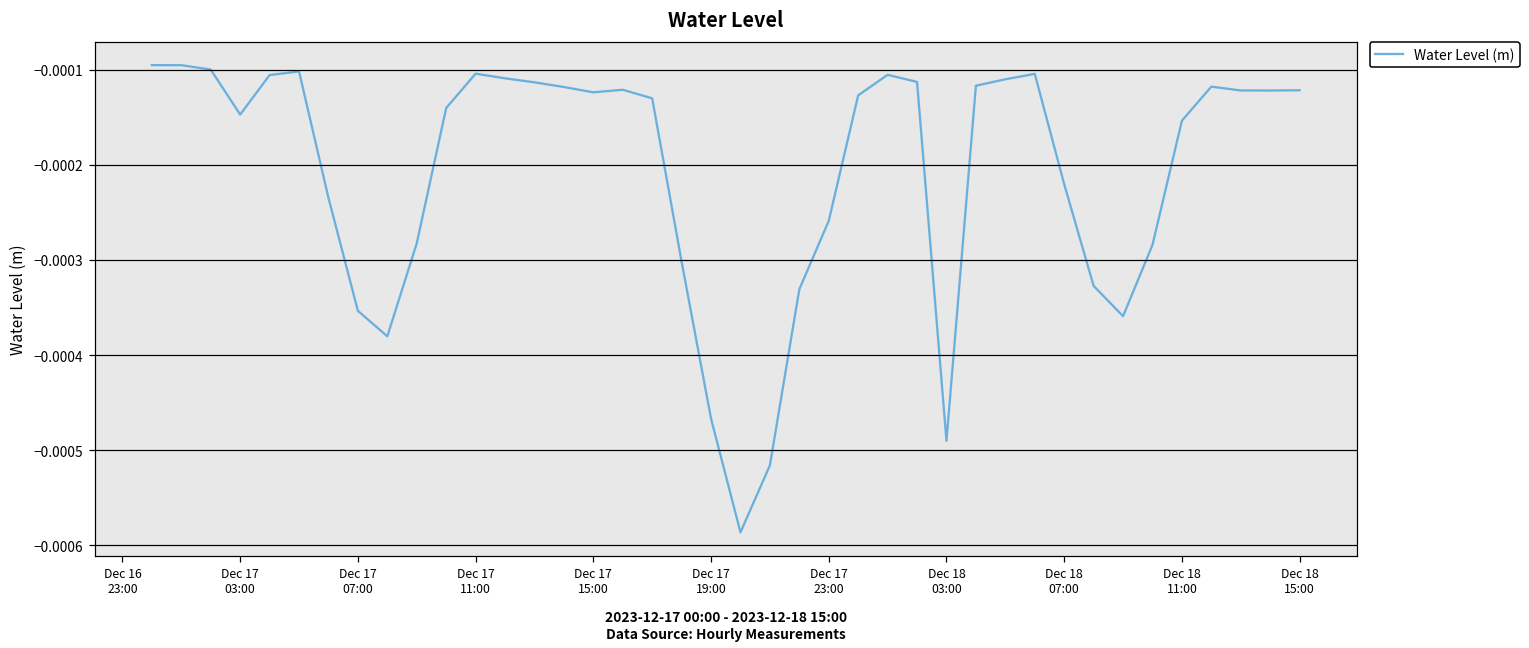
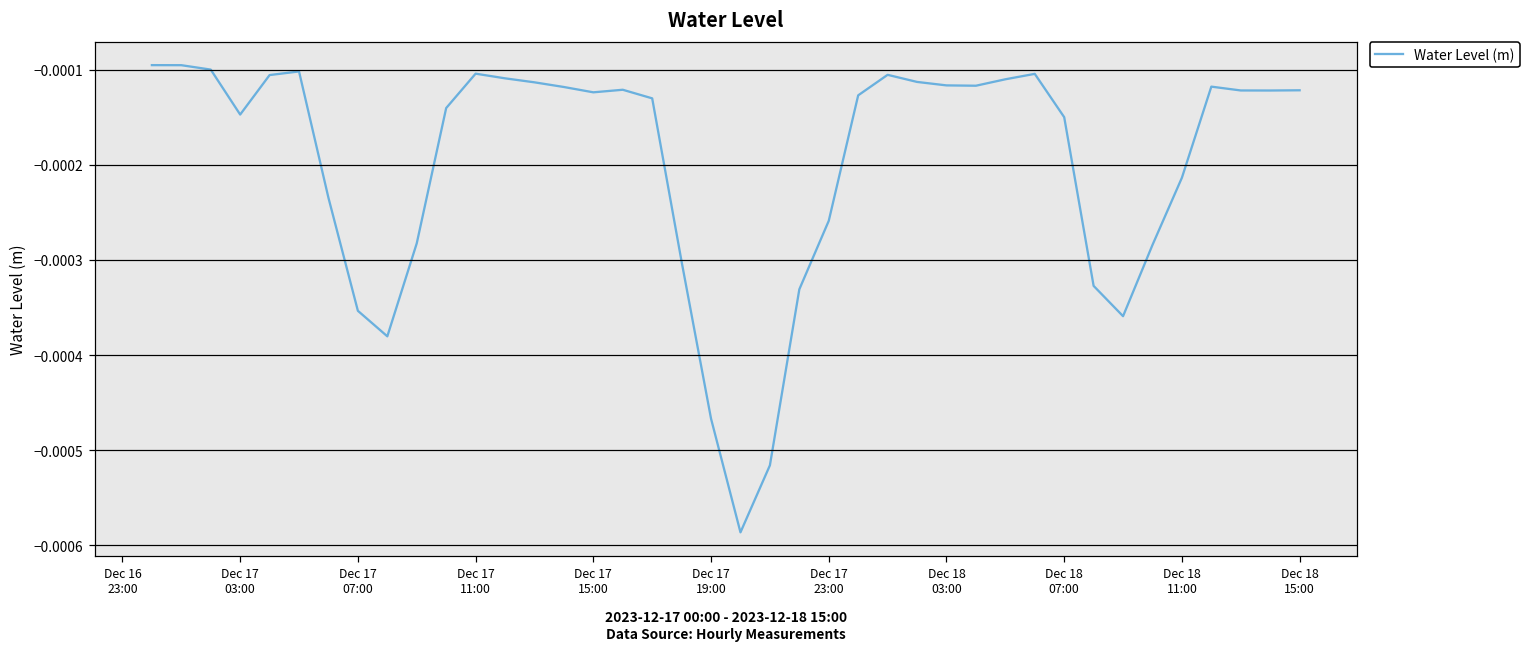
Dec 18 03:00: -0.00049 -> -0.00012
Dec 18 07:00: -0.00022 -> -0.00015
Dec 18 11:00: -0.00015 -> -0.00021
